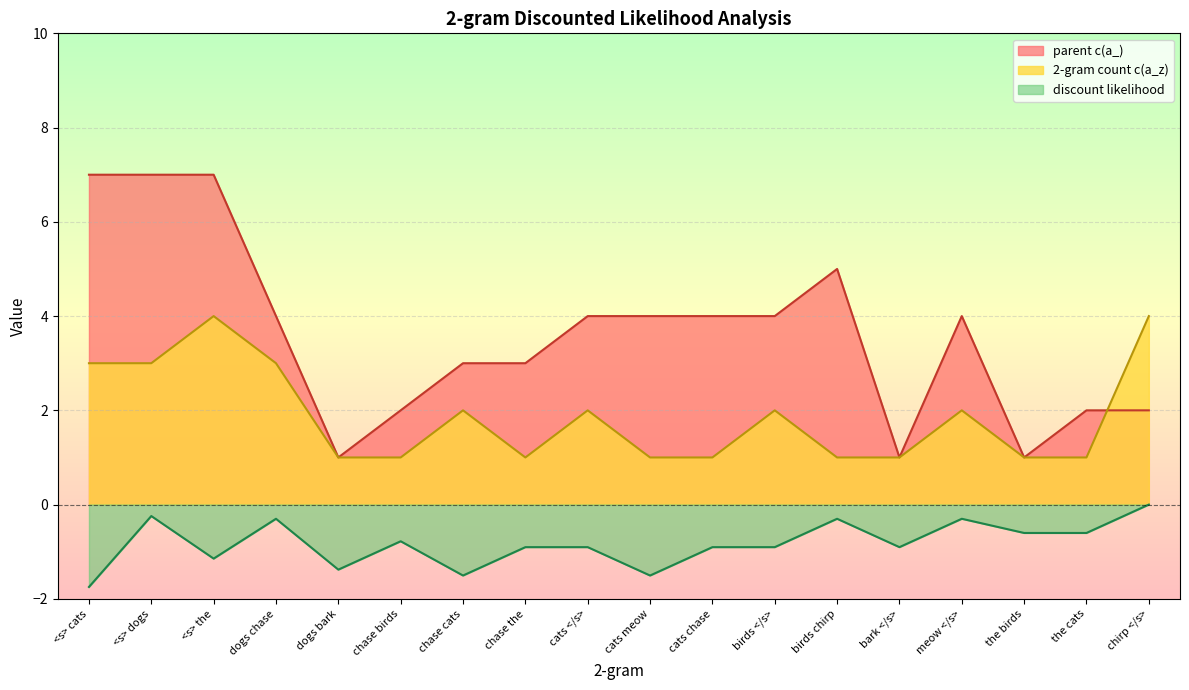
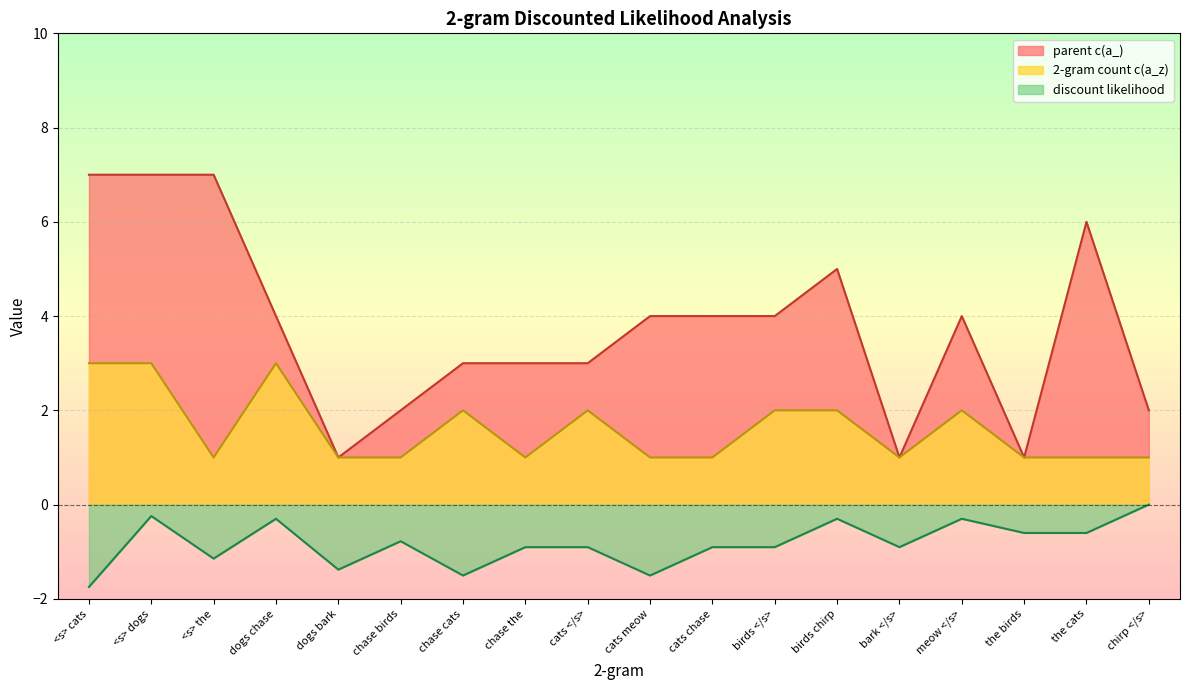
2-gram count c(a_z), <s> the: 4 -> 1
parent c(a_), cats </s>: 4 -> 3
2-gram count c(a_z), birds chirp: 1 -> 2
parent c(a_), the cats: 2 -> 6
2-gram count c(a_z), chirp </s>: 4 -> 1
